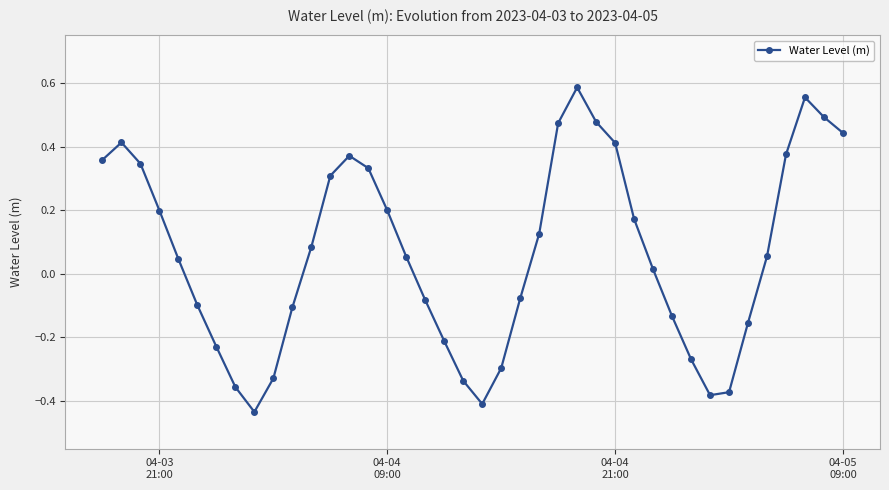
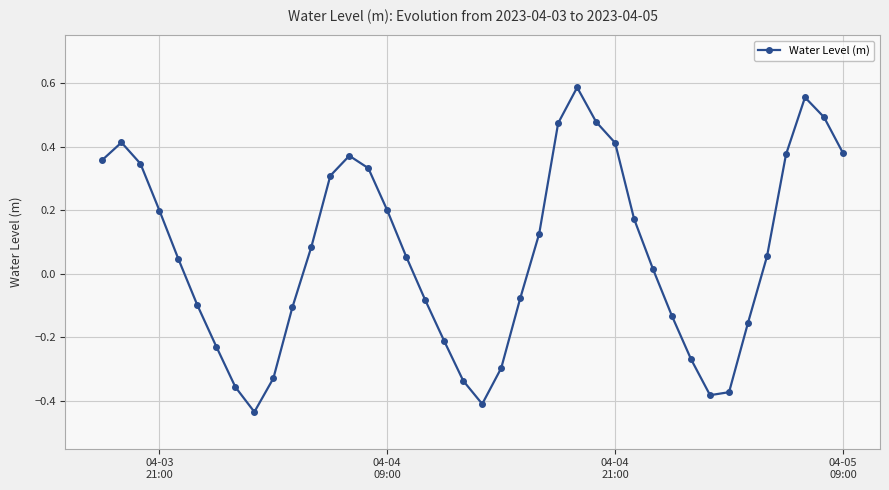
04-05 09:00: 0.44 -> 0.38
